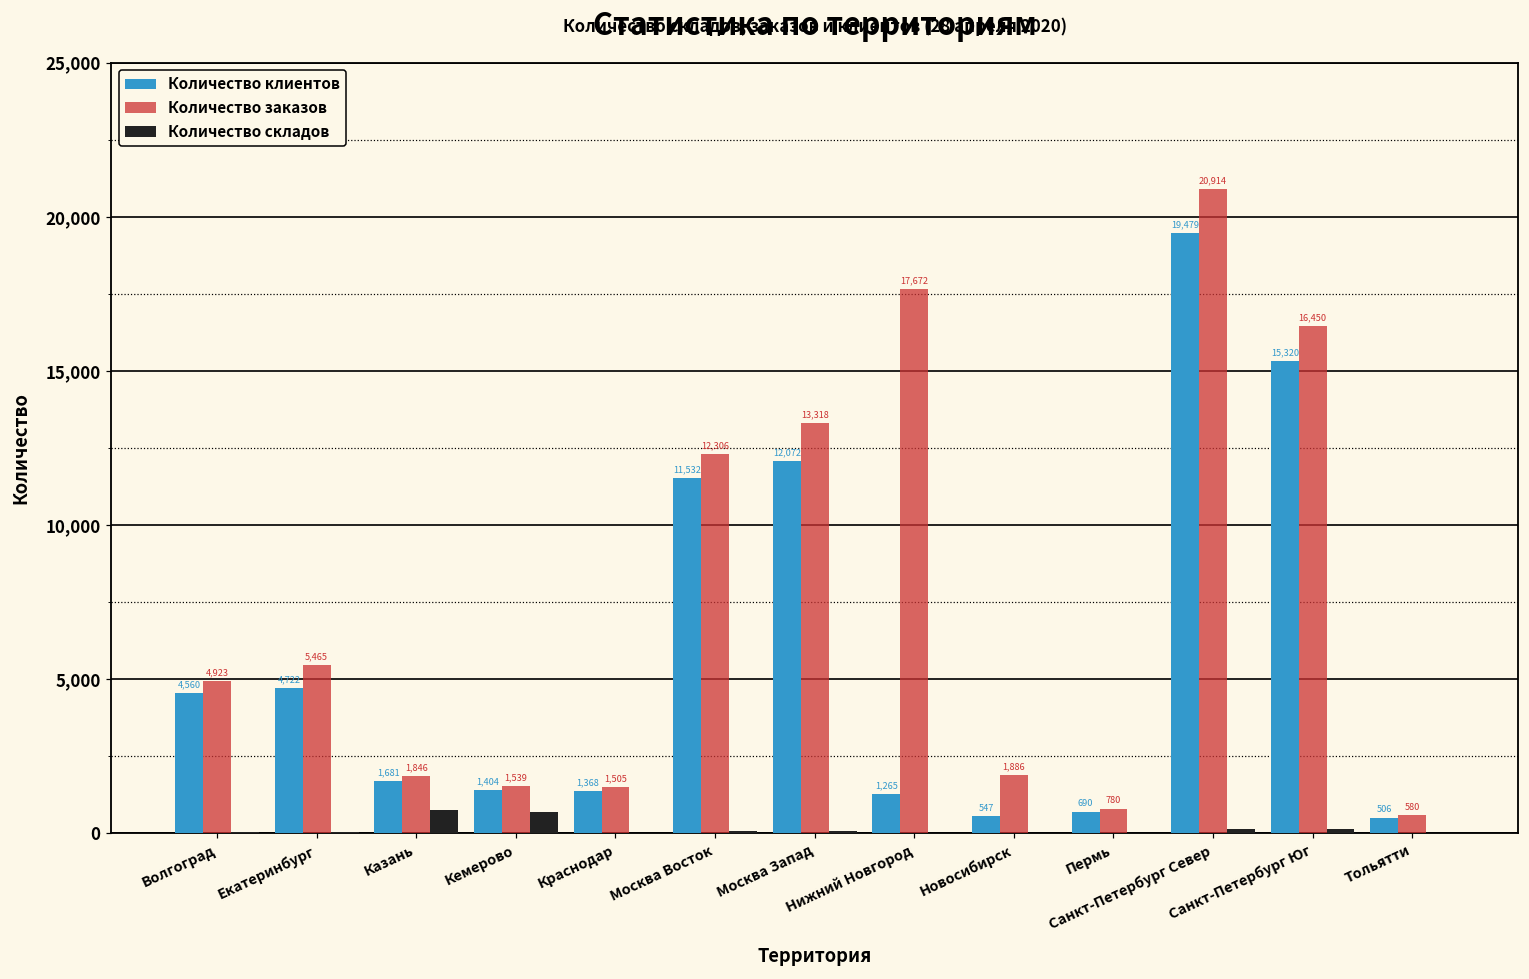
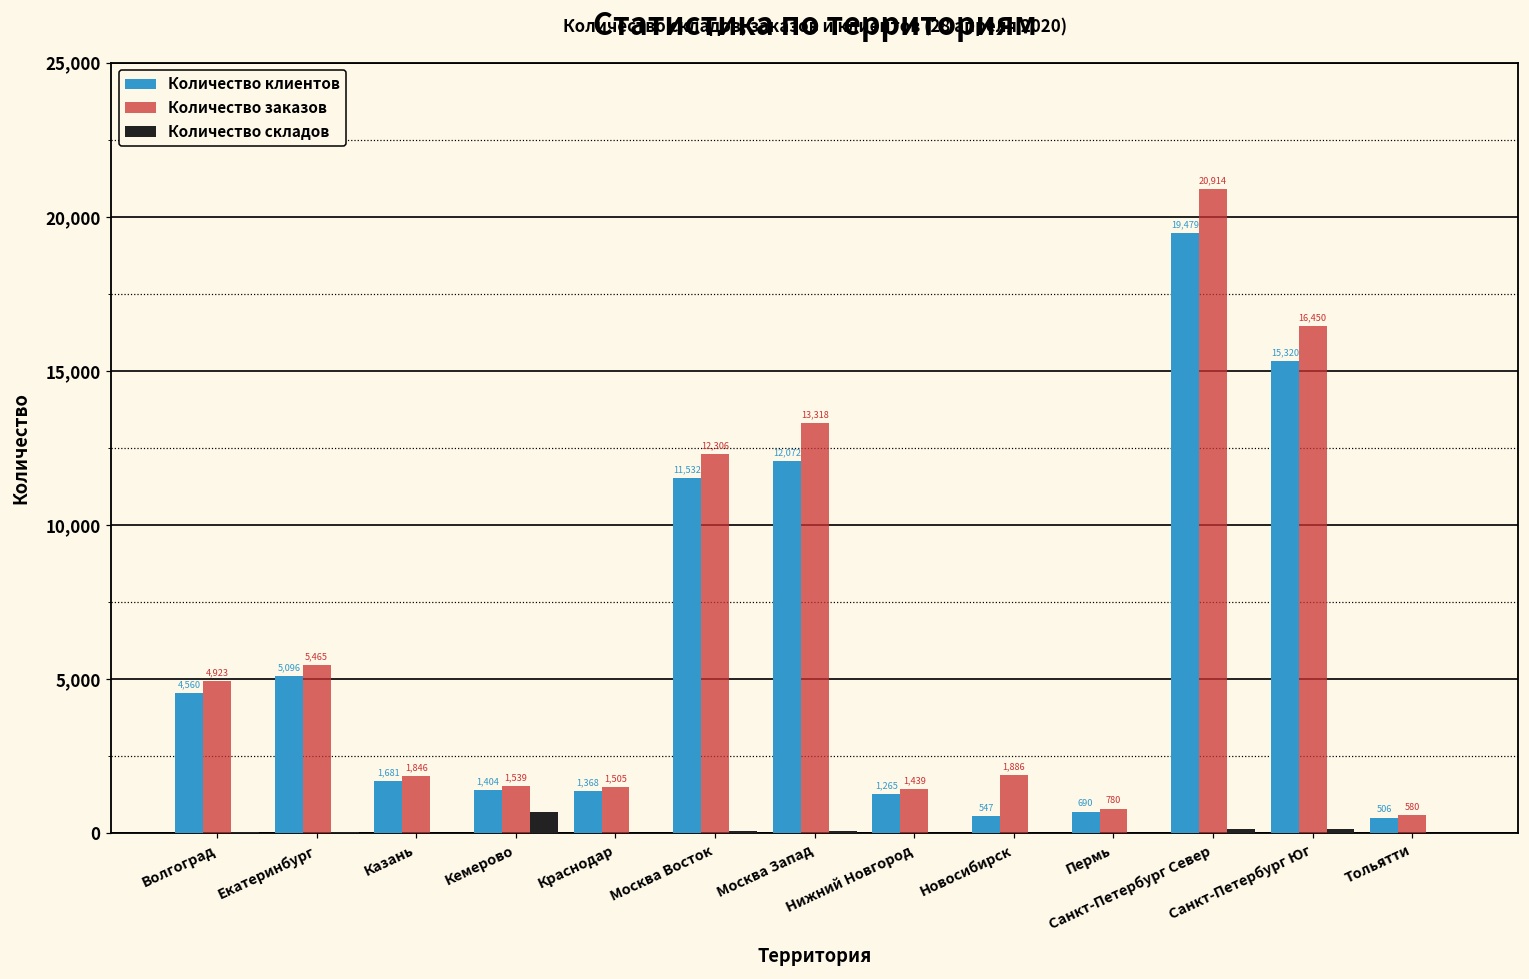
Количество клиентов, Екатеринбург: 4,722 -> 5,096
Количество складов, Казань: 700 -> 0
Количество заказов, Нижний Новгород: 17,672 -> 1,439
